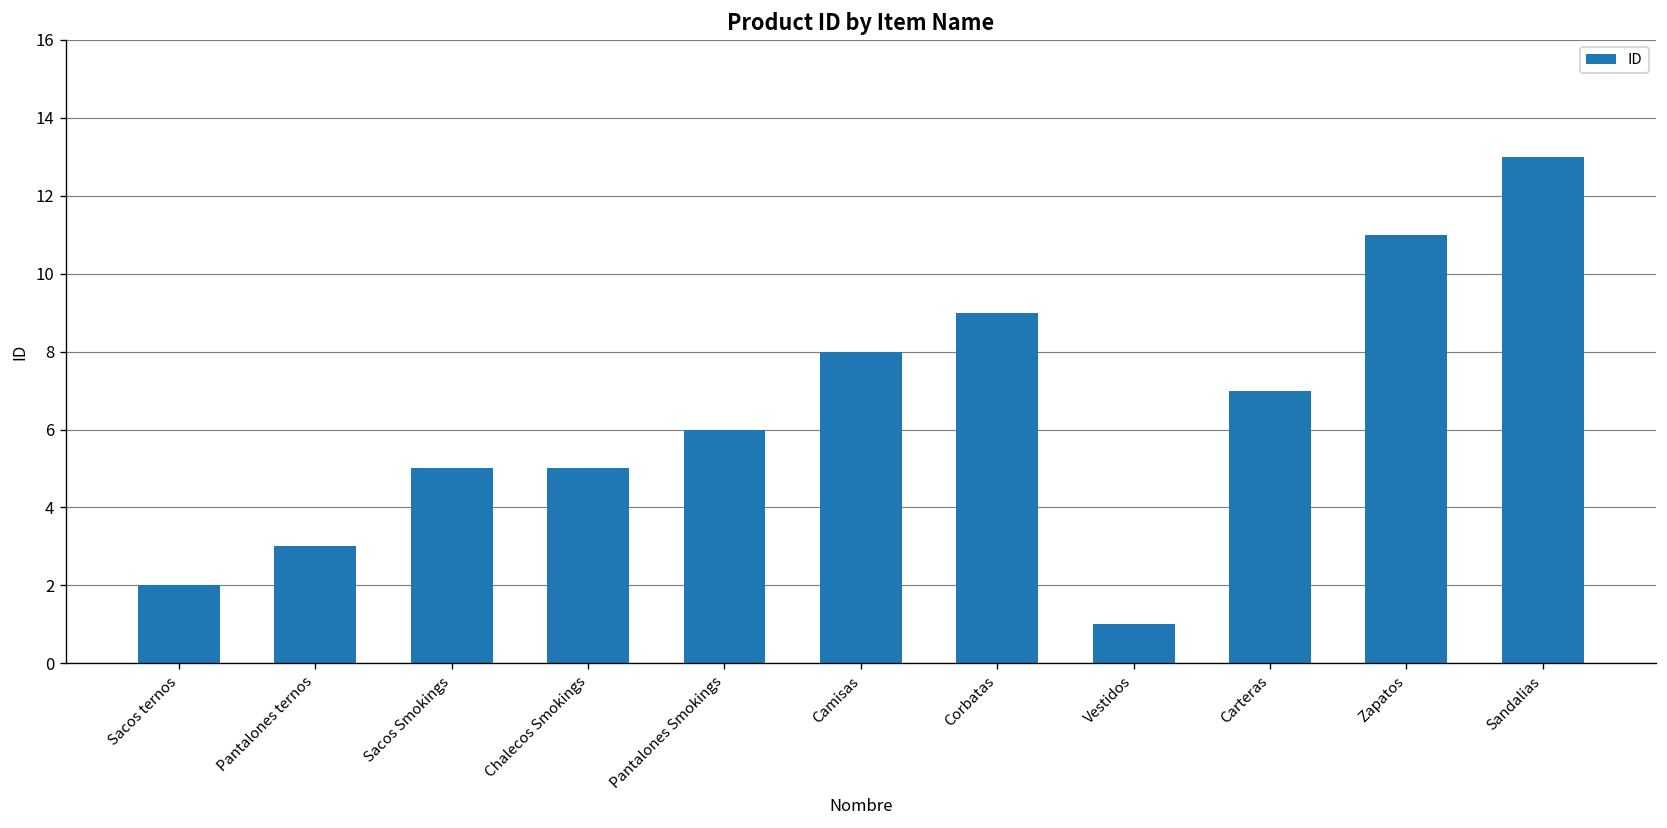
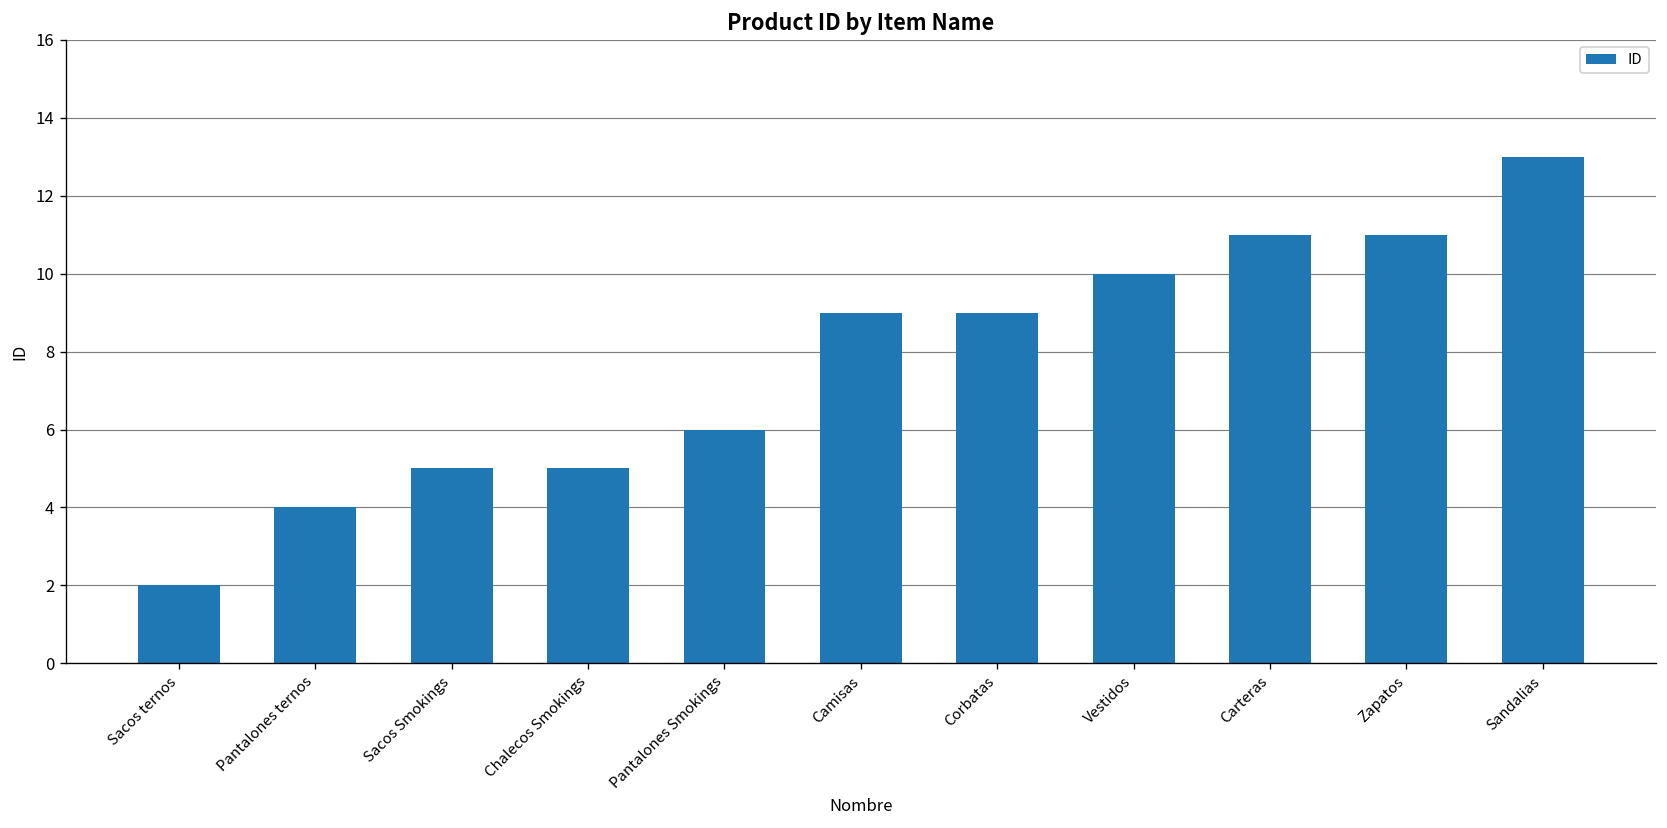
Pantalones ternos: 3 -> 4
Camisas: 8 -> 9
Vestidos: 1 -> 10
Carteras: 7 -> 11
